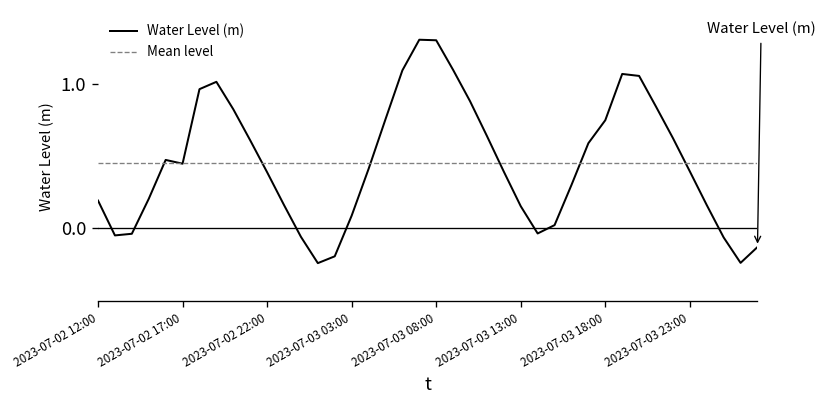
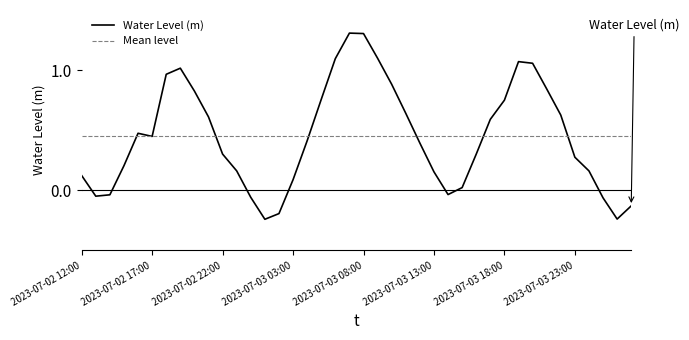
2023-07-02 12:00: 0.19 -> 0.12
2023-07-02 22:00: 0.39 -> 0.30
2023-07-03 23:00: 0.39 -> 0.28
